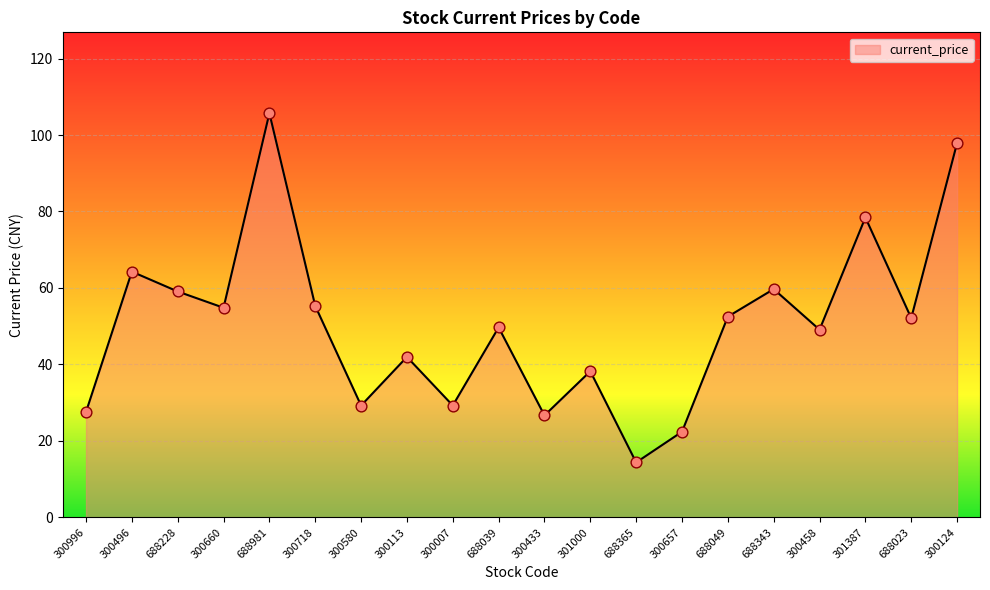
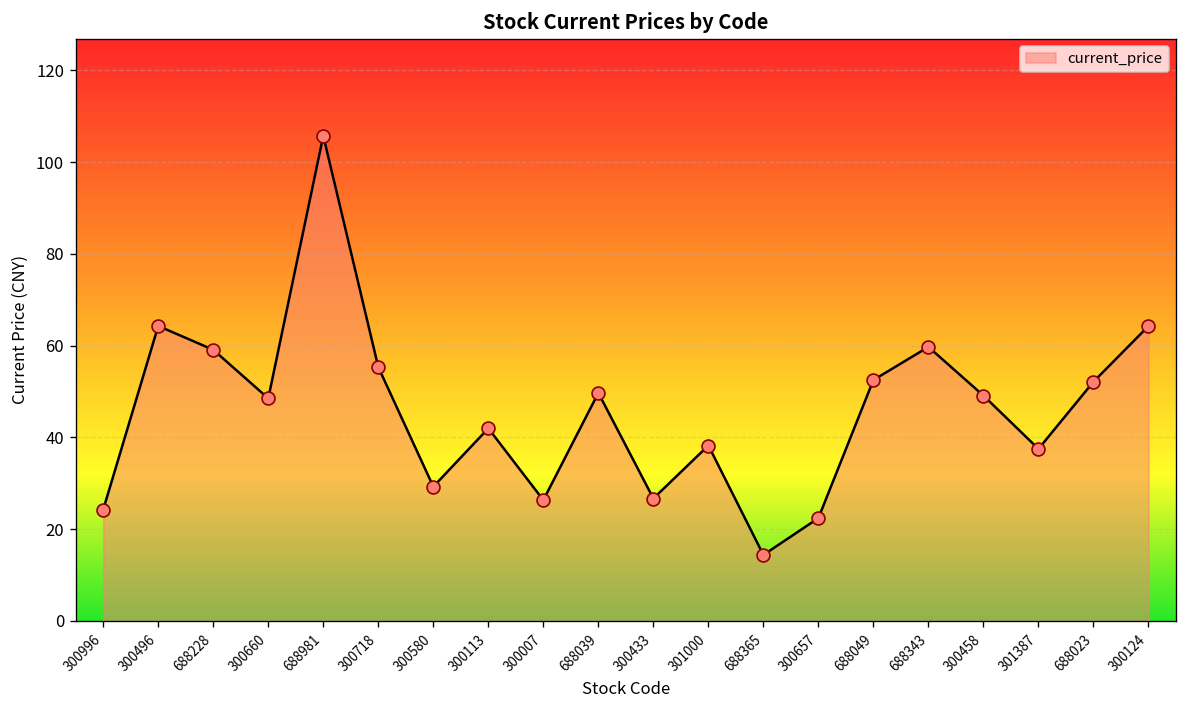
300996: 28 -> 24
300660: 55 -> 48
300007: 29 -> 26
301387: 78 -> 37
300124: 98 -> 64
